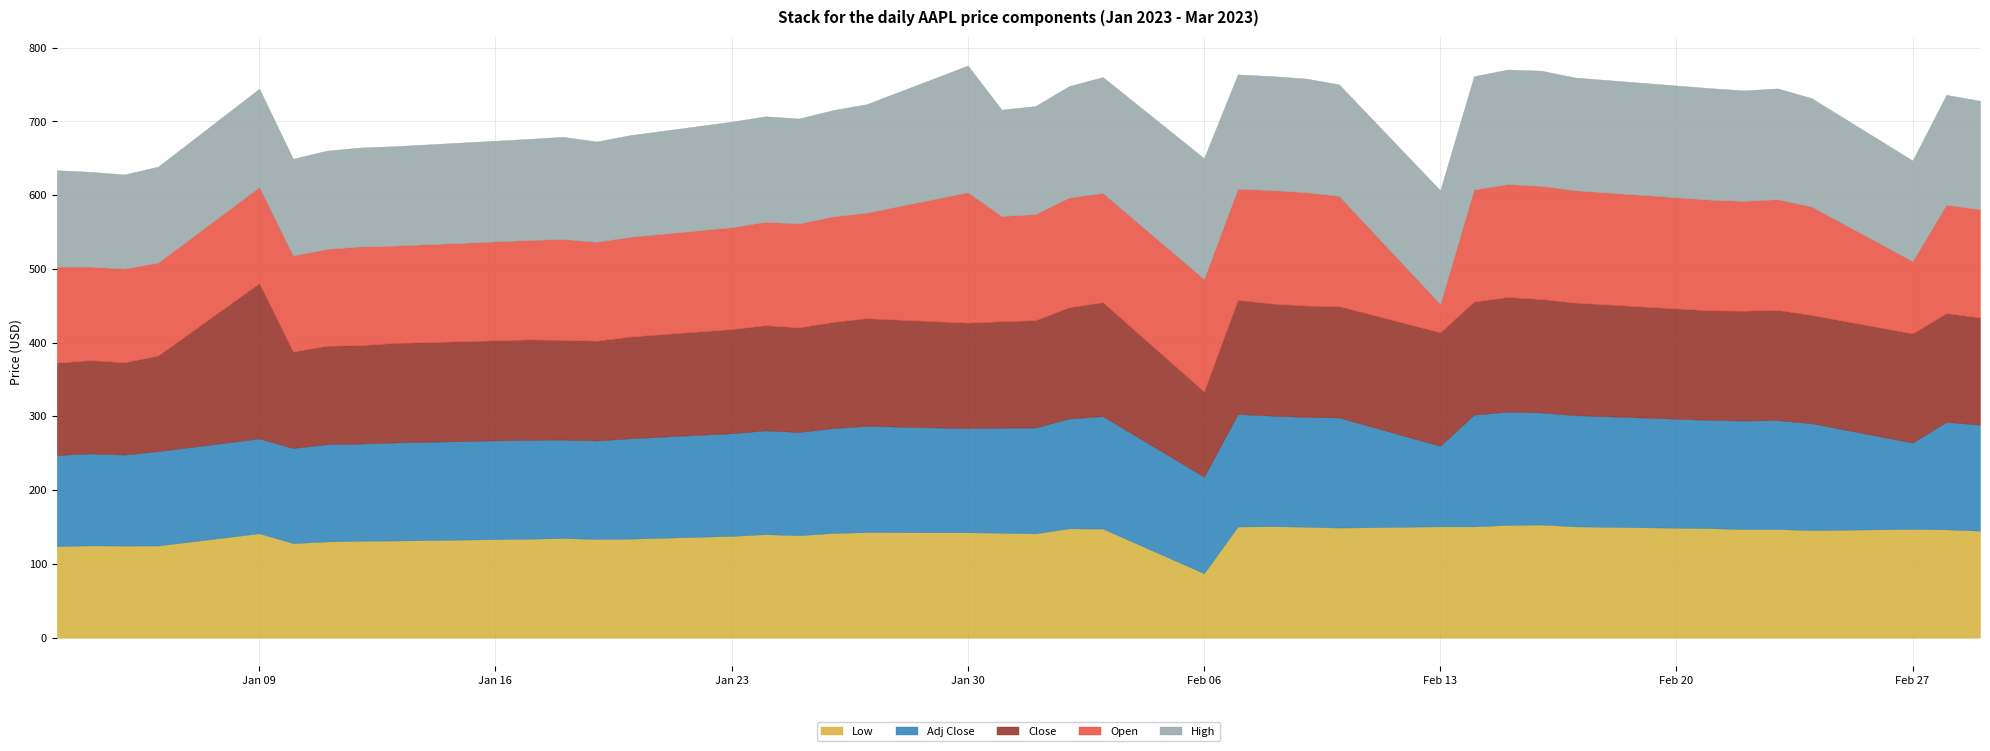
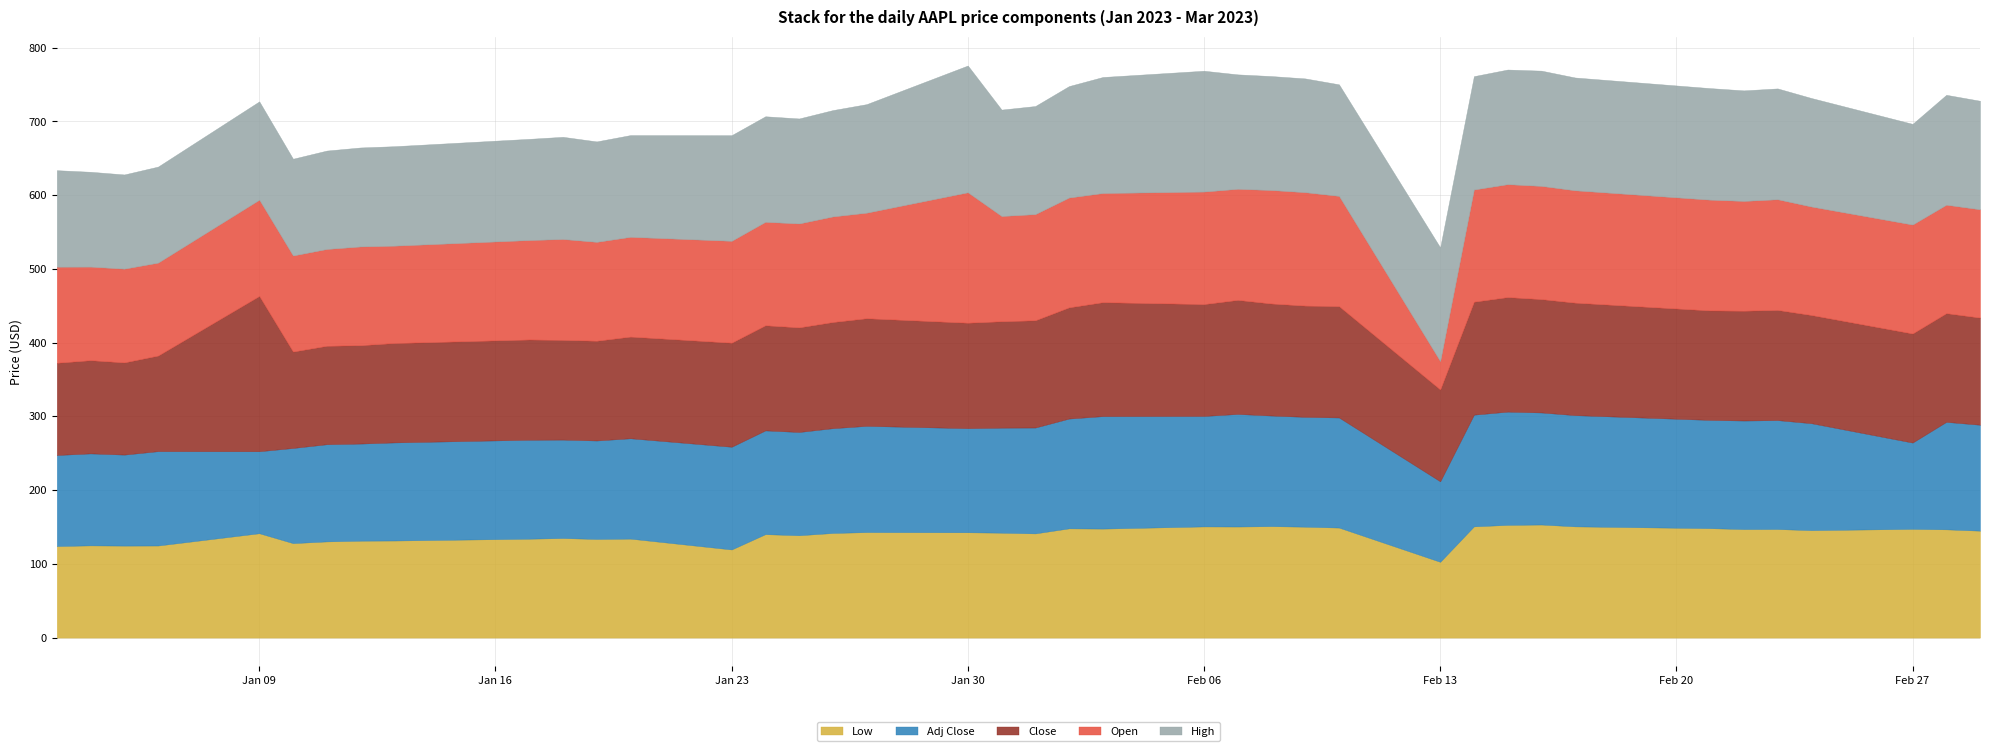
Adj Close, Jan 09: 130 -> 110
Low, Jan 23: 140 -> 120
Low, Feb 06: 90 -> 150
Adj Close, Feb 06: 130 -> 150
Close, Feb 06: 120 -> 150
Low, Feb 13: 150 -> 100
Close, Feb 13: 150 -> 120
Open, Feb 27: 100 -> 150
